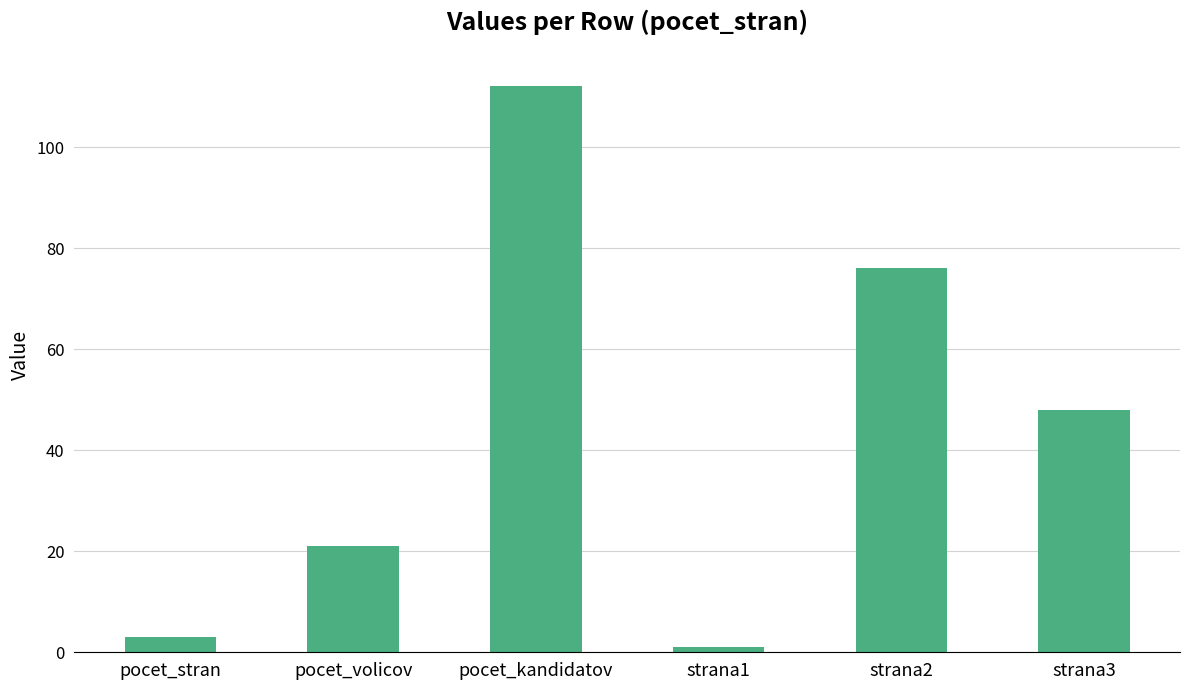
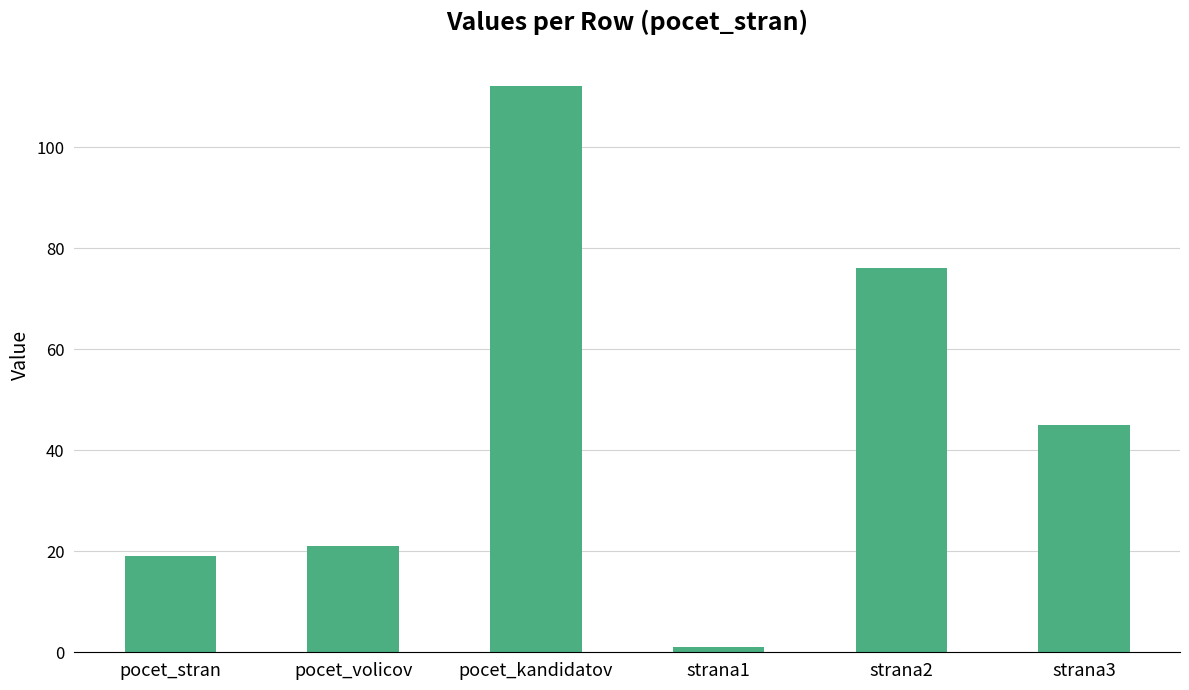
pocet_stran: 3 -> 19
strana3: 48 -> 45
